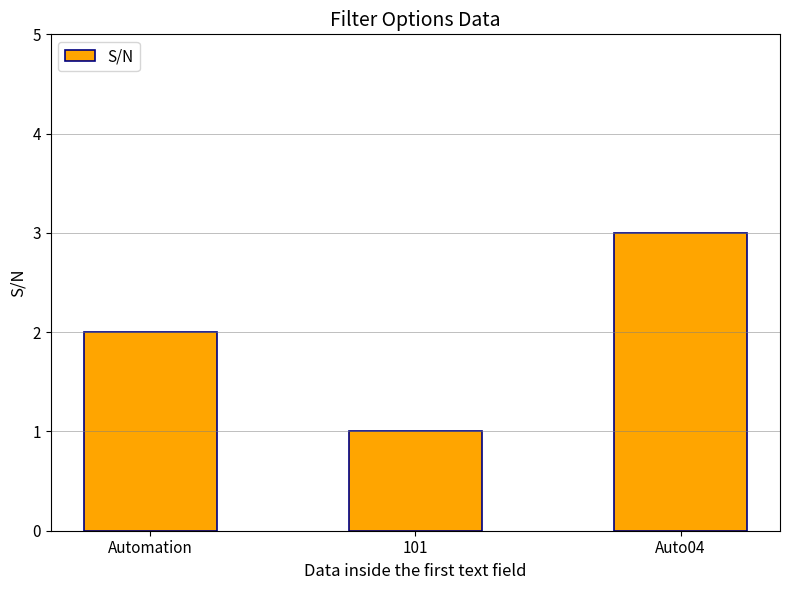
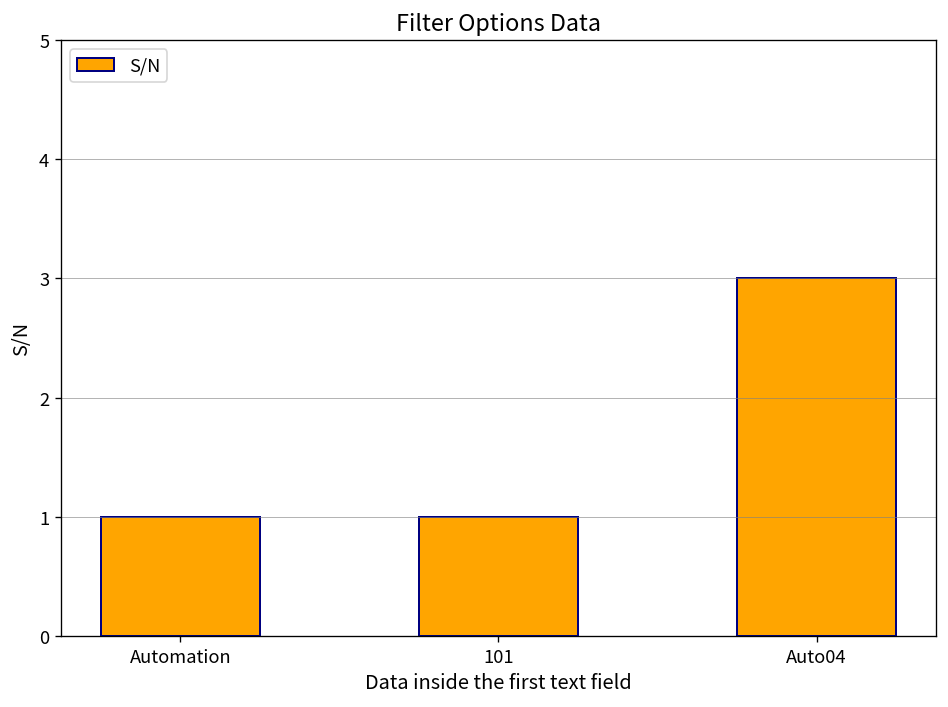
Automation: 2 -> 1
